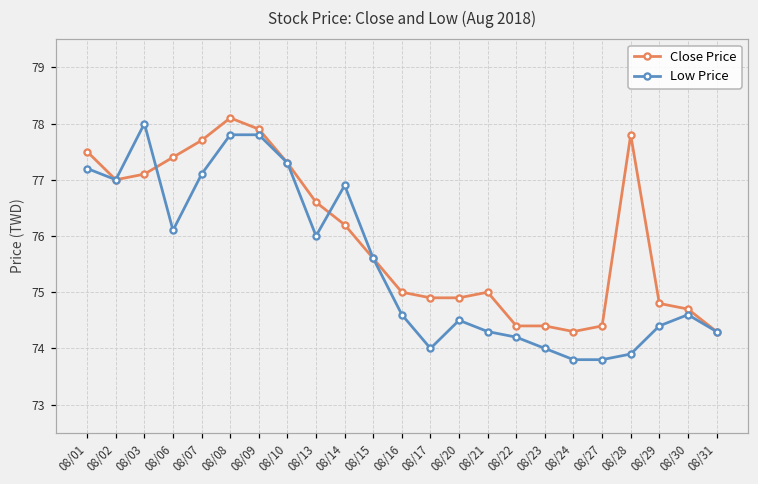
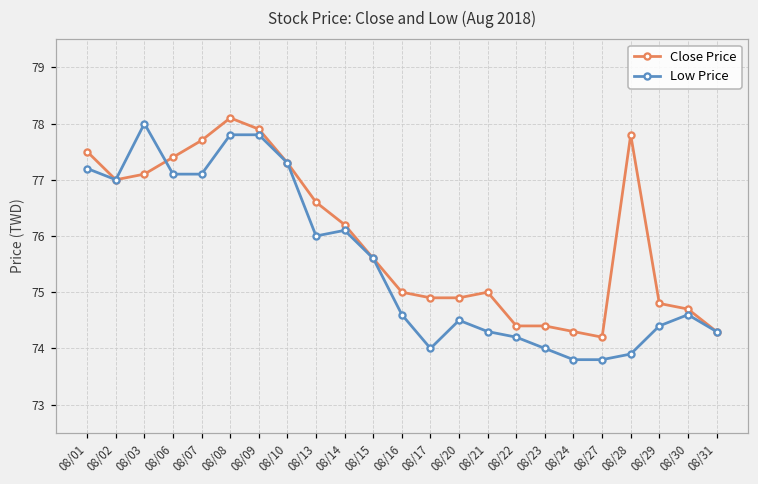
Low Price, 08/06: 76.1 -> 77.1
Low Price, 08/14: 76.9 -> 76.1
Close Price, 08/27: 74.4 -> 74.2
